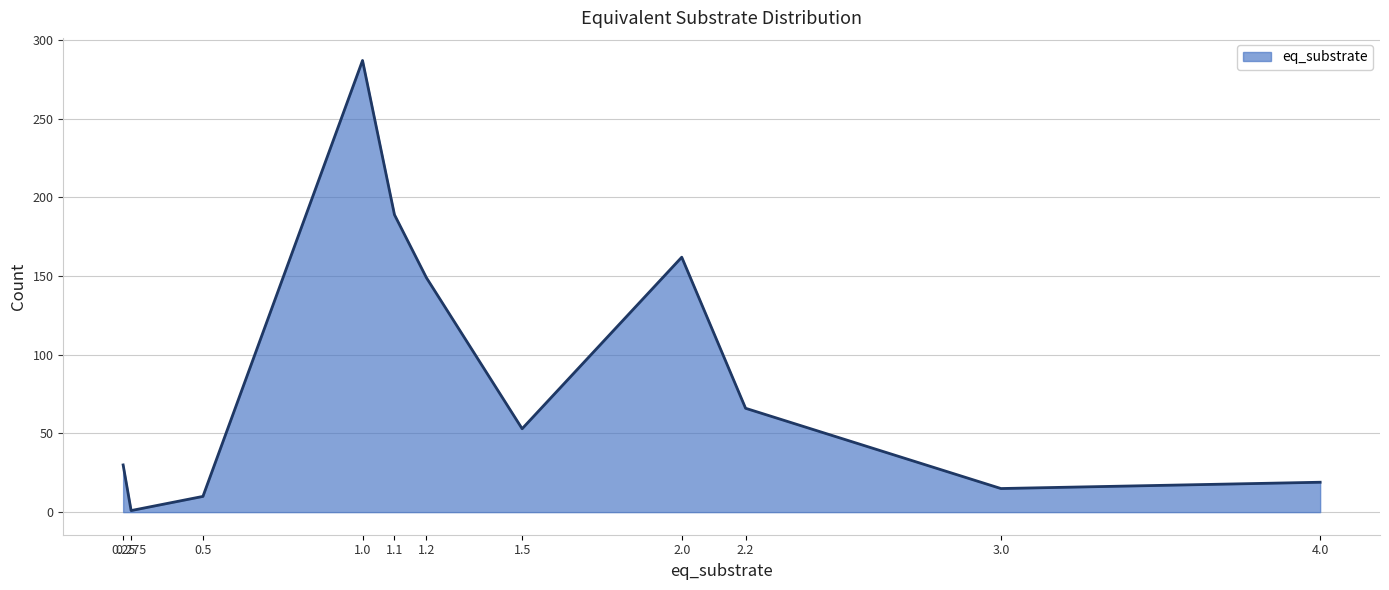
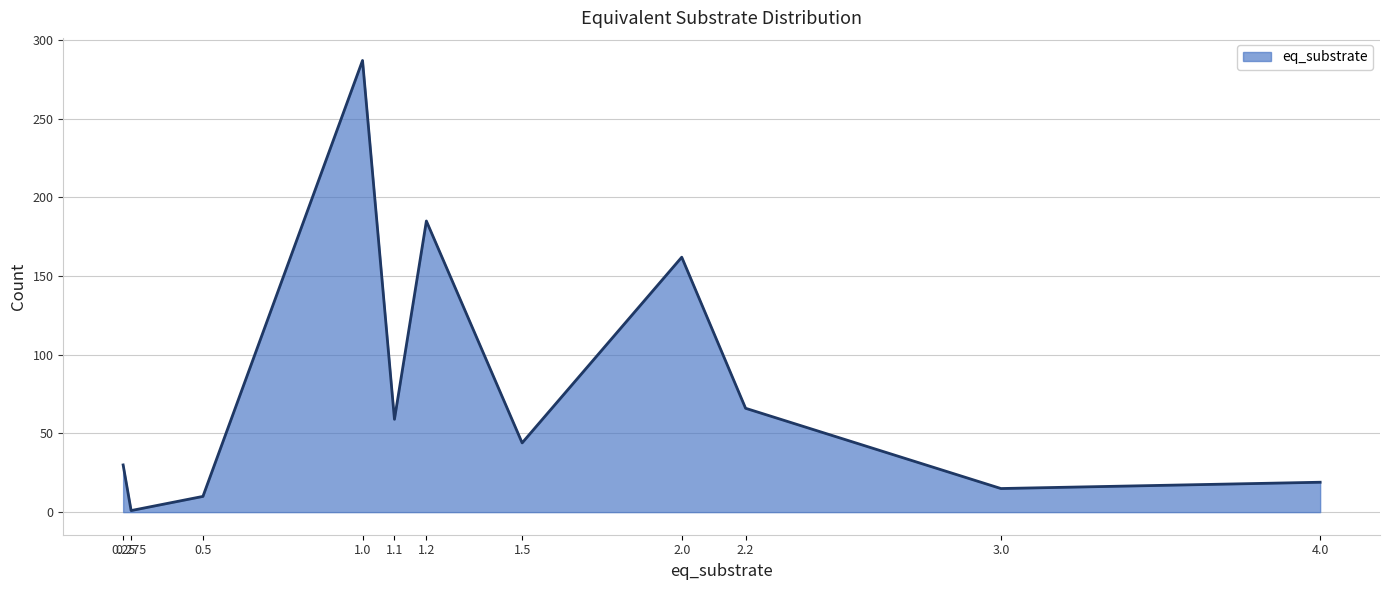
1.1: 189 -> 59
1.2: 149 -> 185
1.5: 53 -> 44
